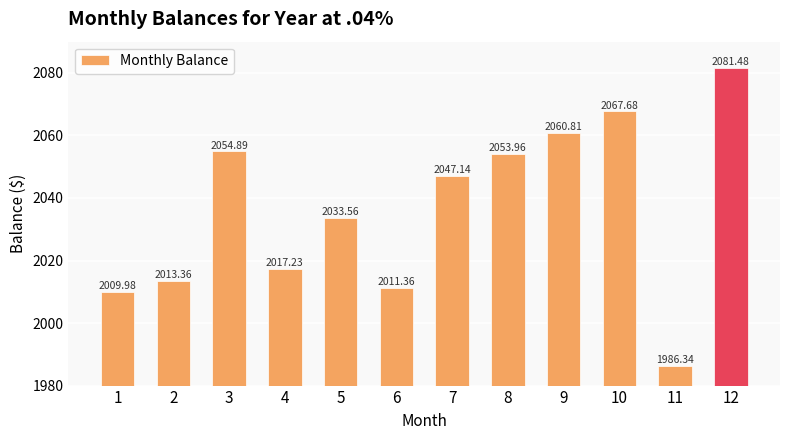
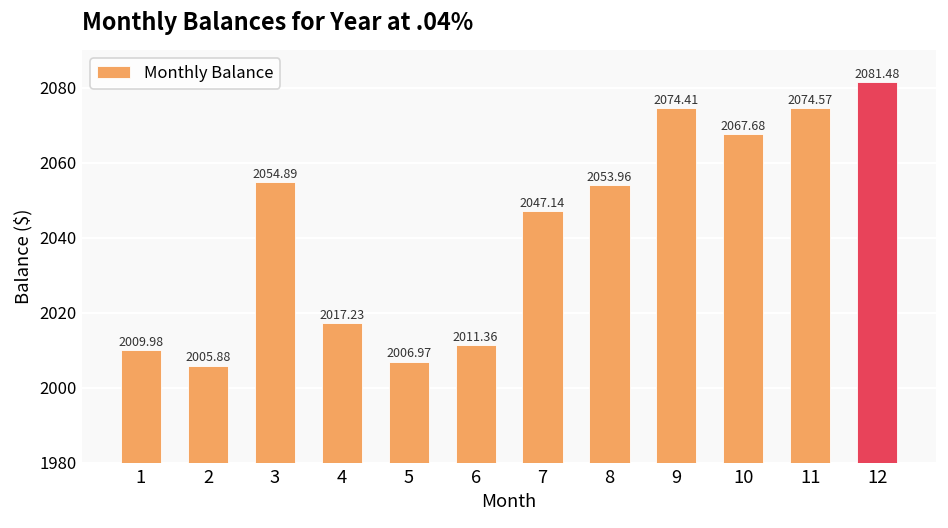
2: 2013.36 -> 2005.88
5: 2033.56 -> 2006.97
9: 2060.81 -> 2074.41
11: 1986.34 -> 2074.57
